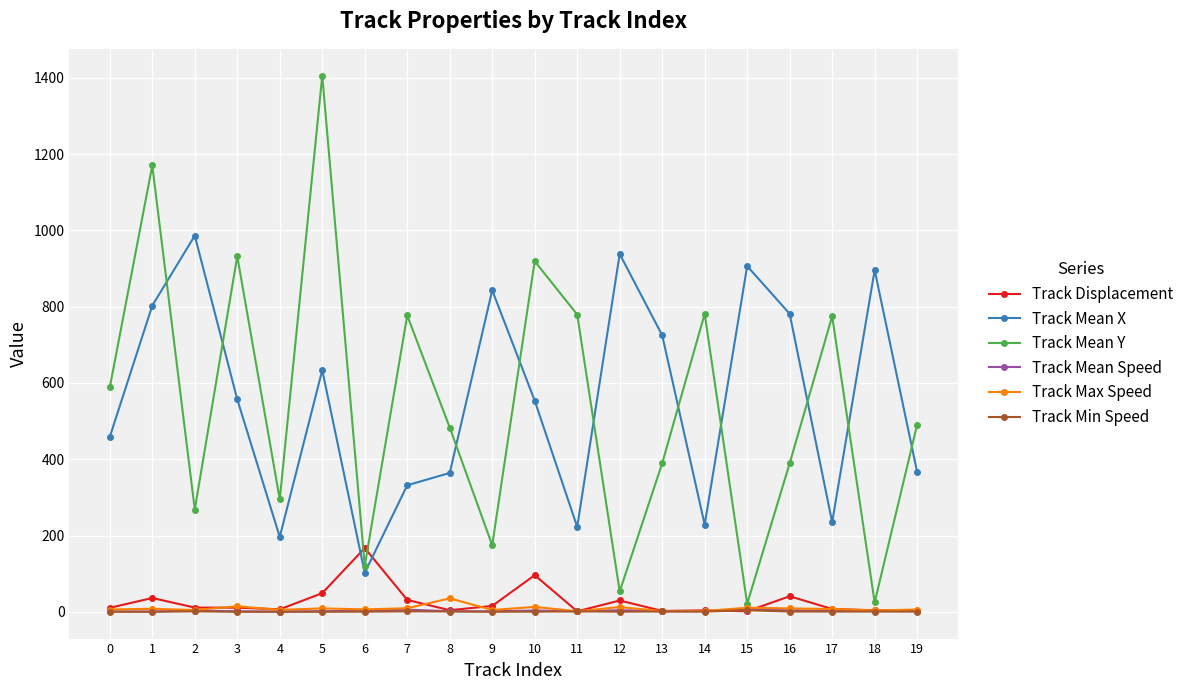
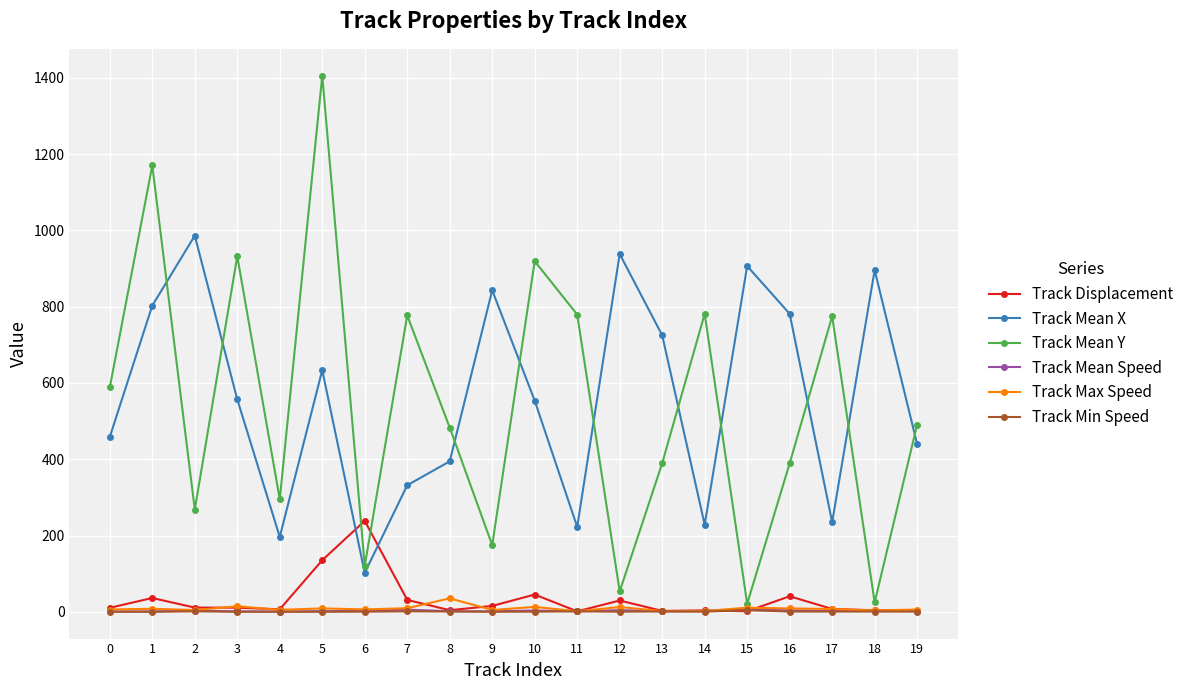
Track Displacement, 5: 50 -> 140
Track Displacement, 6: 170 -> 240
Track Mean X, 8: 360 -> 390
Track Displacement, 10: 100 -> 50
Track Mean X, 19: 370 -> 440
